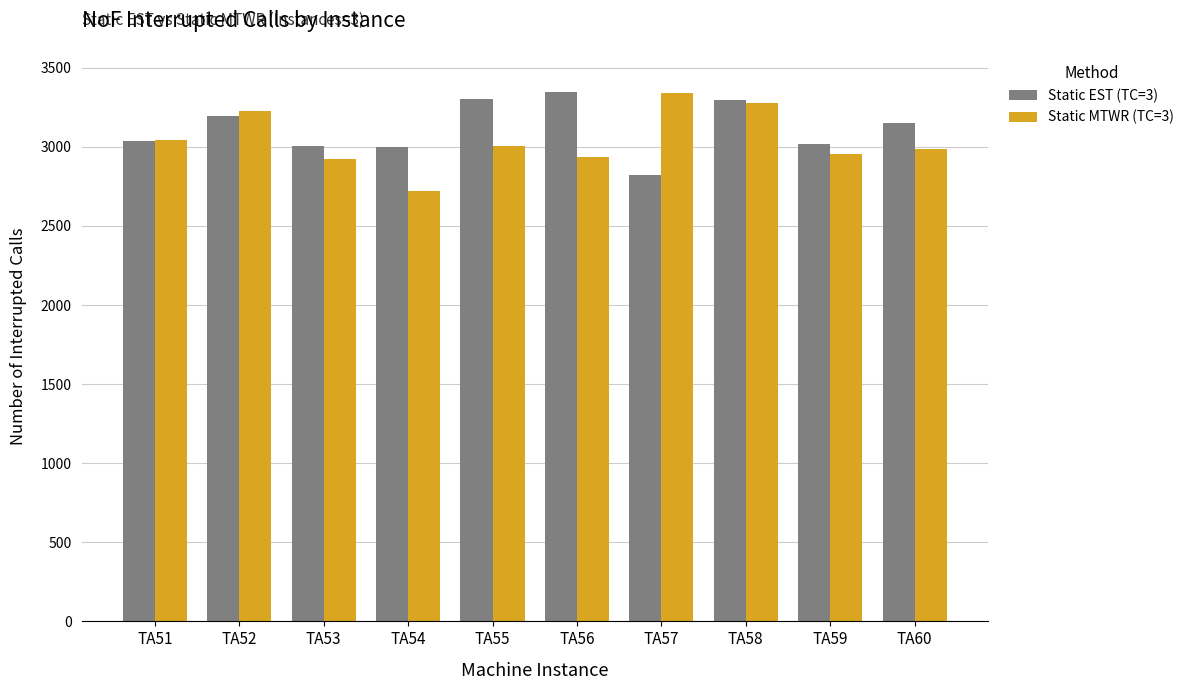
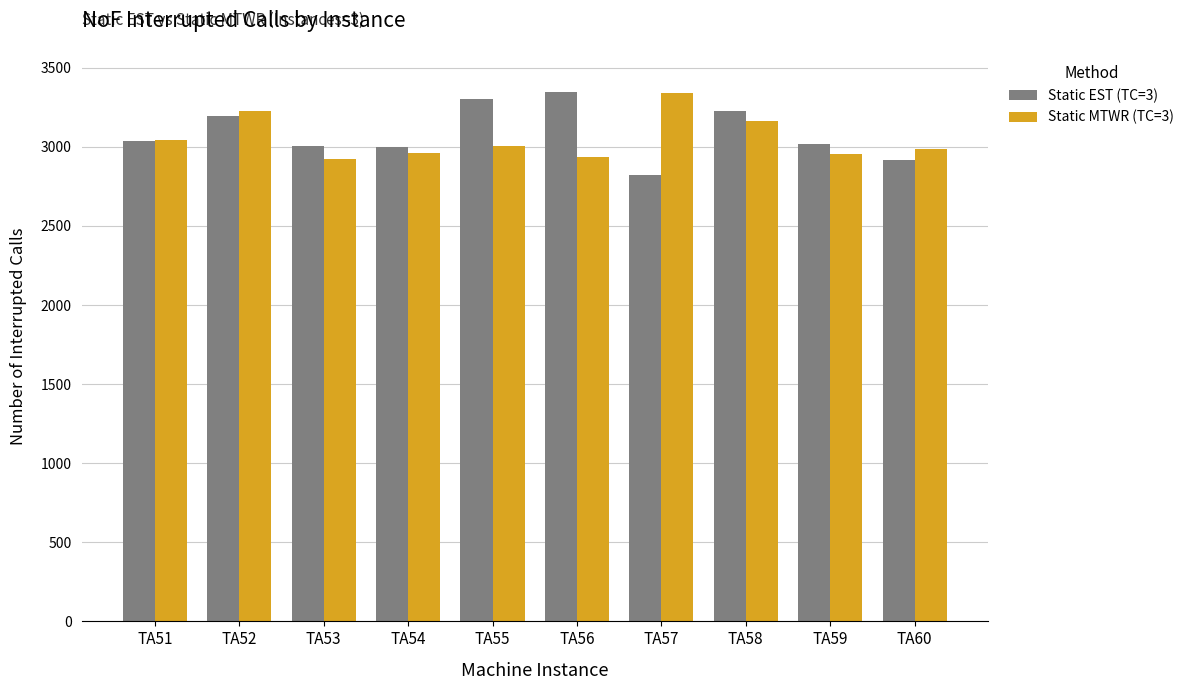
Static MTWR (TC=3), TA54: 2720 -> 2960
Static EST (TC=3), TA58: 3300 -> 3220
Static MTWR (TC=3), TA58: 3280 -> 3160
Static EST (TC=3), TA60: 3150 -> 2920
